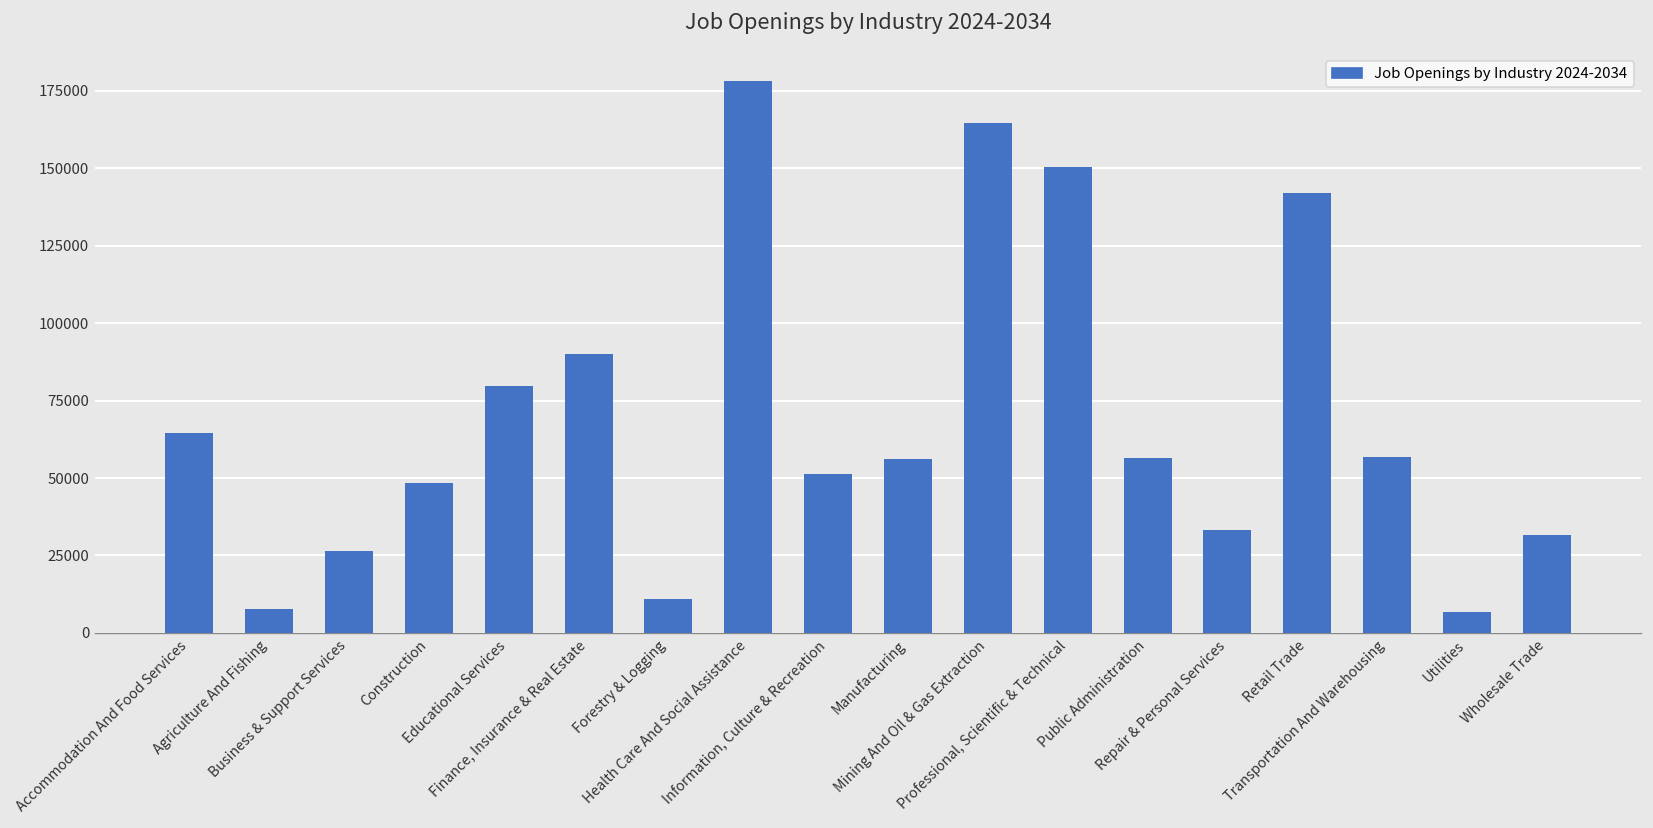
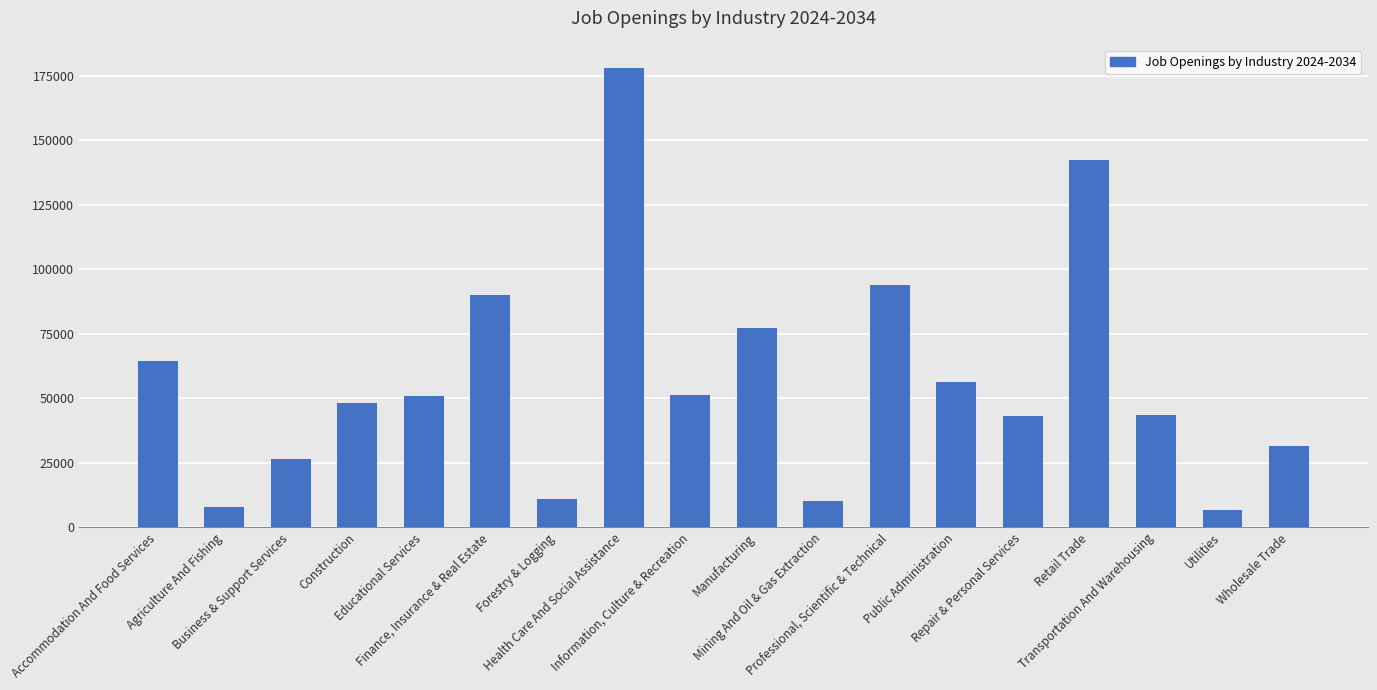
Educational Services: 80000 -> 51000
Manufacturing: 56000 -> 77000
Mining And Oil & Gas Extraction: 165000 -> 10000
Professional, Scientific & Technical: 150000 -> 94000
Repair & Personal Services: 33000 -> 43000
Transportation And Warehousing: 57000 -> 44000
